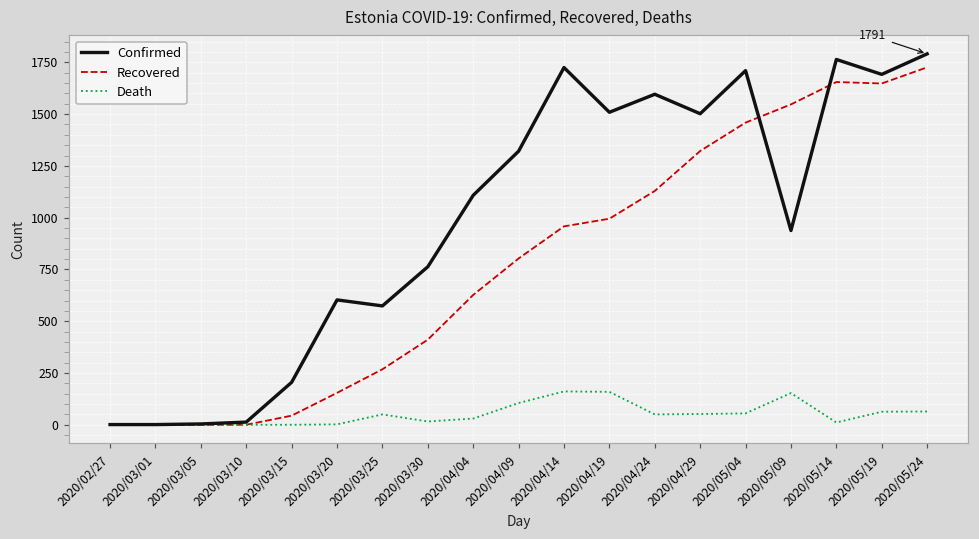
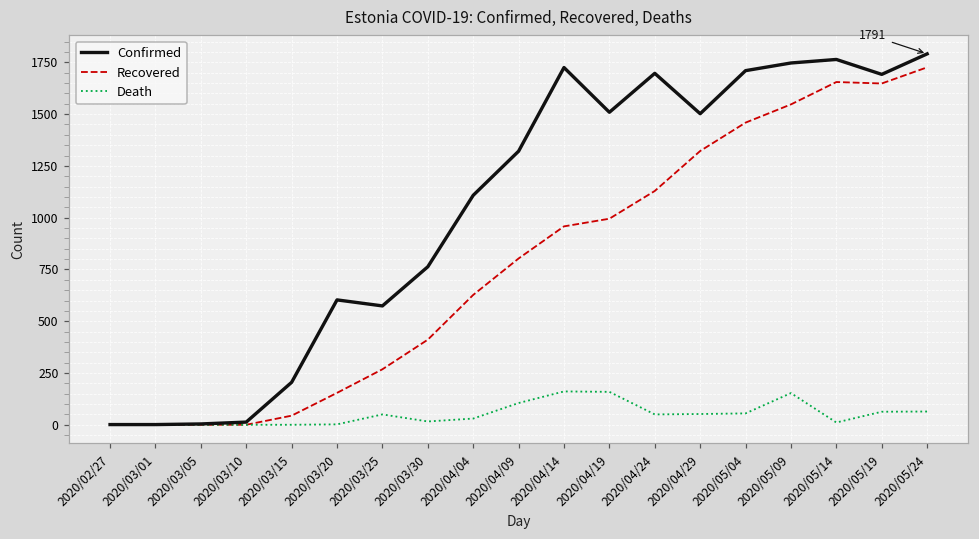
Confirmed, 2020/04/24: 1600 -> 1700
Confirmed, 2020/05/09: 940 -> 1750
